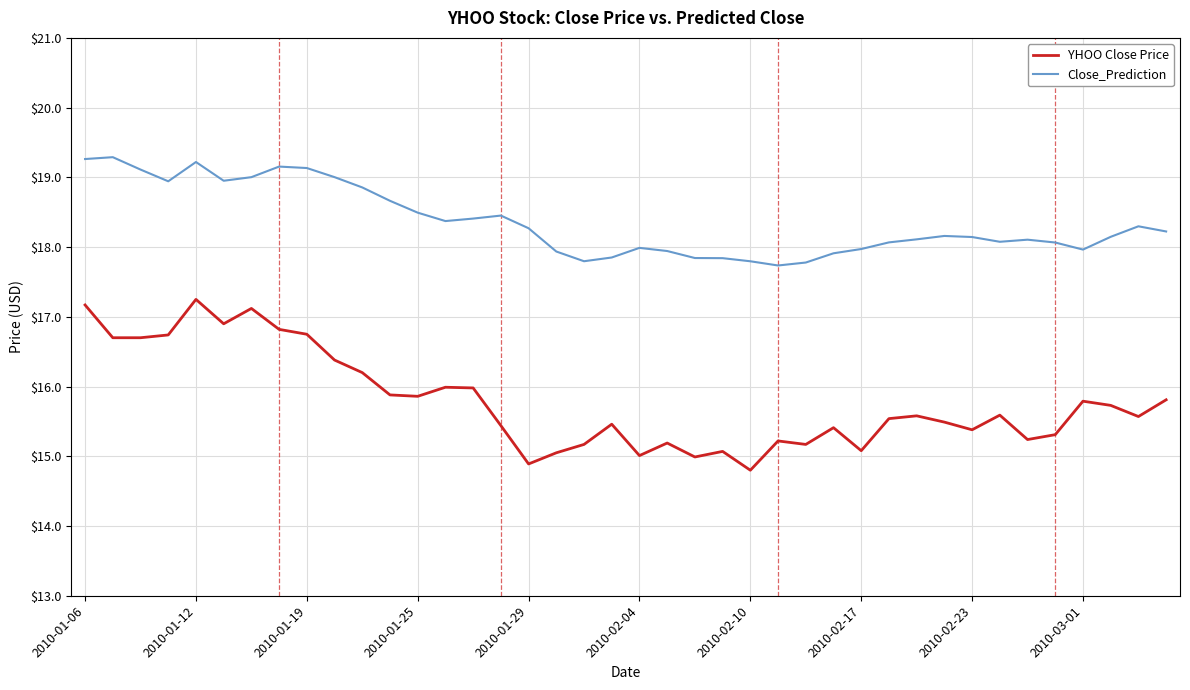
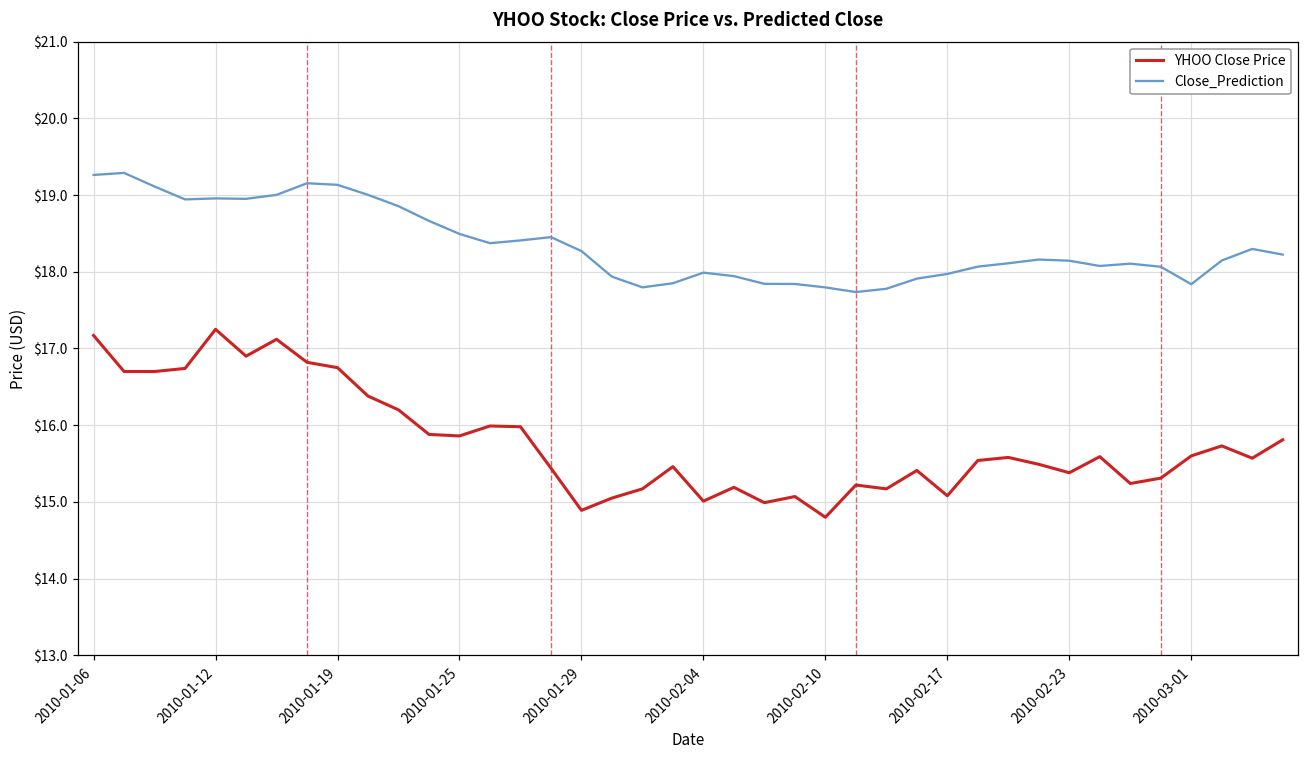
Close_Prediction, 2010-01-12: $19.2 -> $19.0
YHOO Close Price, 2010-03-01: $15.8 -> $15.6
Close_Prediction, 2010-03-01: $18.0 -> $17.8
